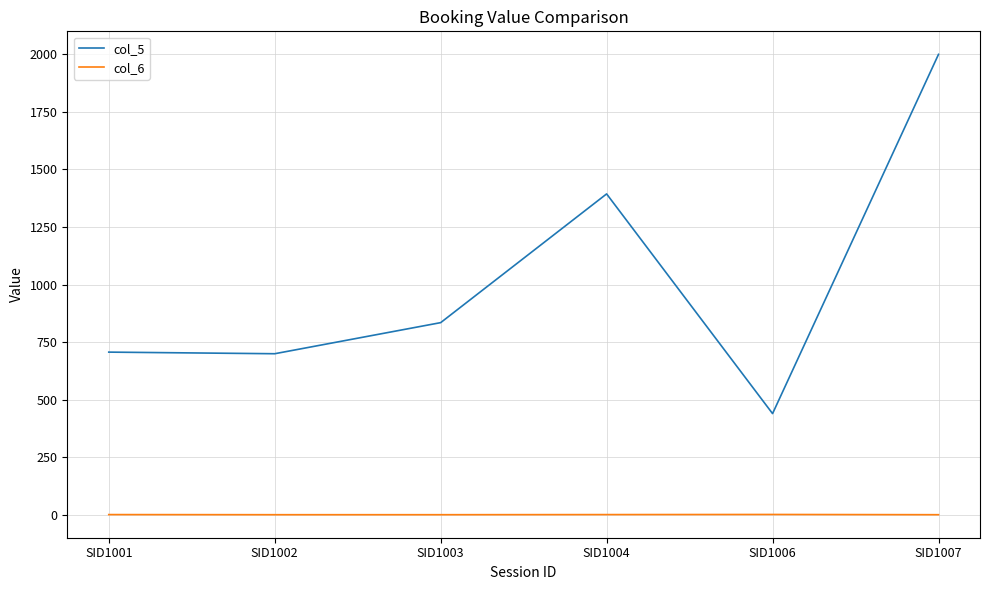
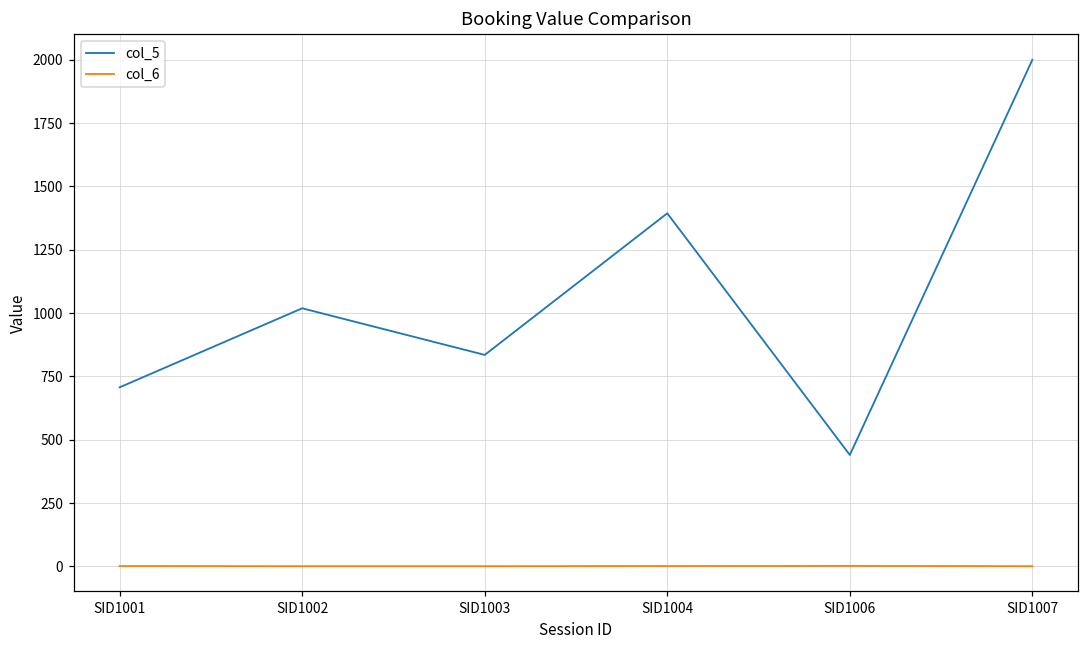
col_5, SID1002: 700 -> 1020
